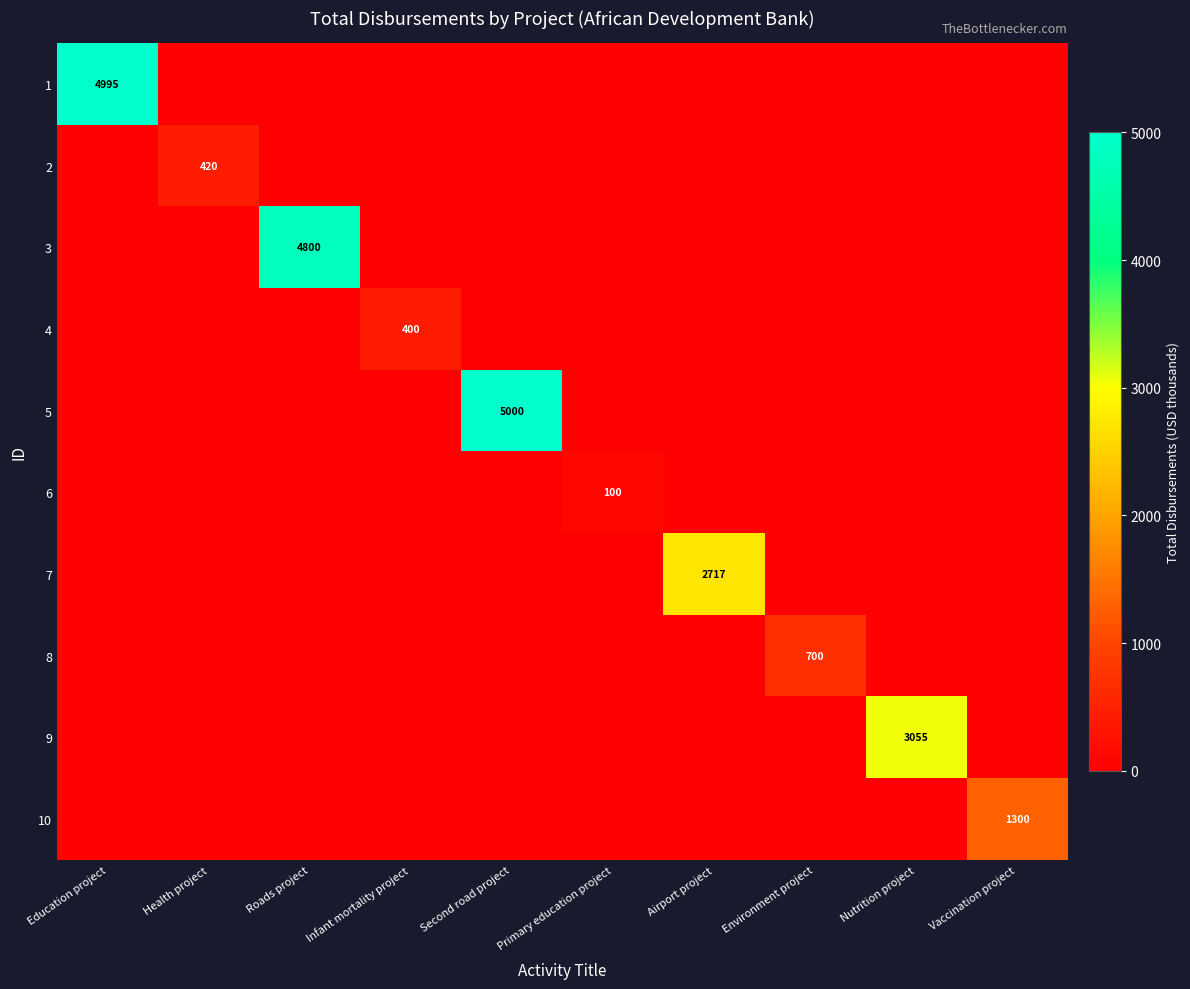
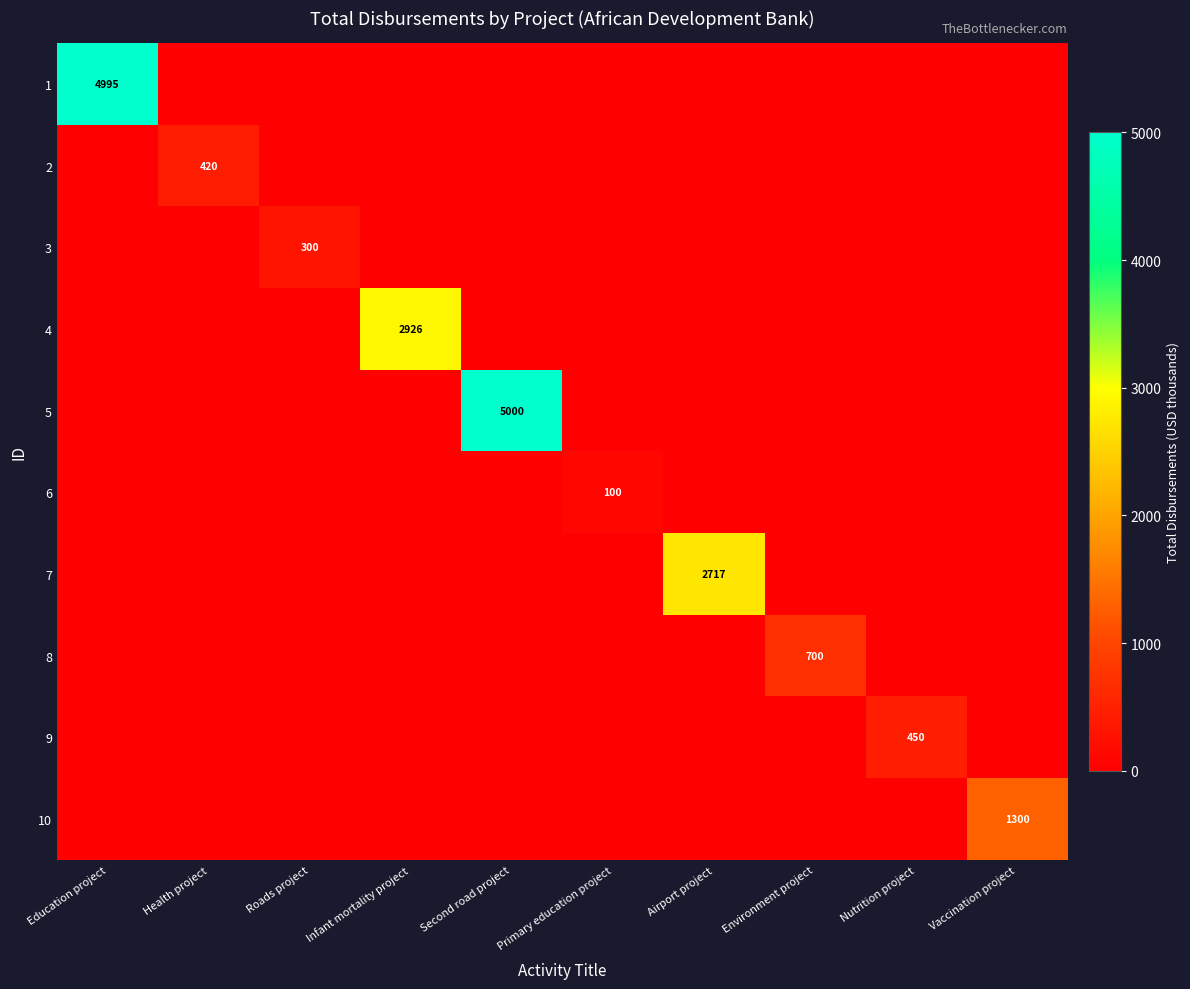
3, Roads project: 4800 -> 300
4, Infant mortality project: 400 -> 2926
9, Nutrition project: 3055 -> 450
